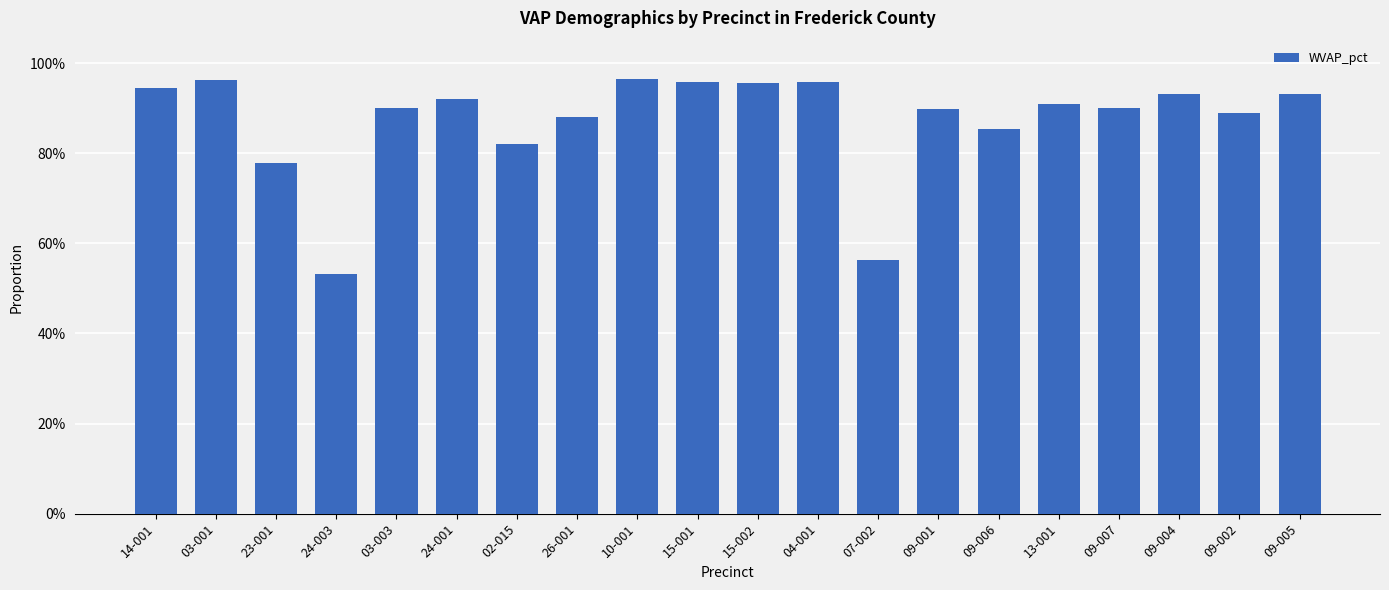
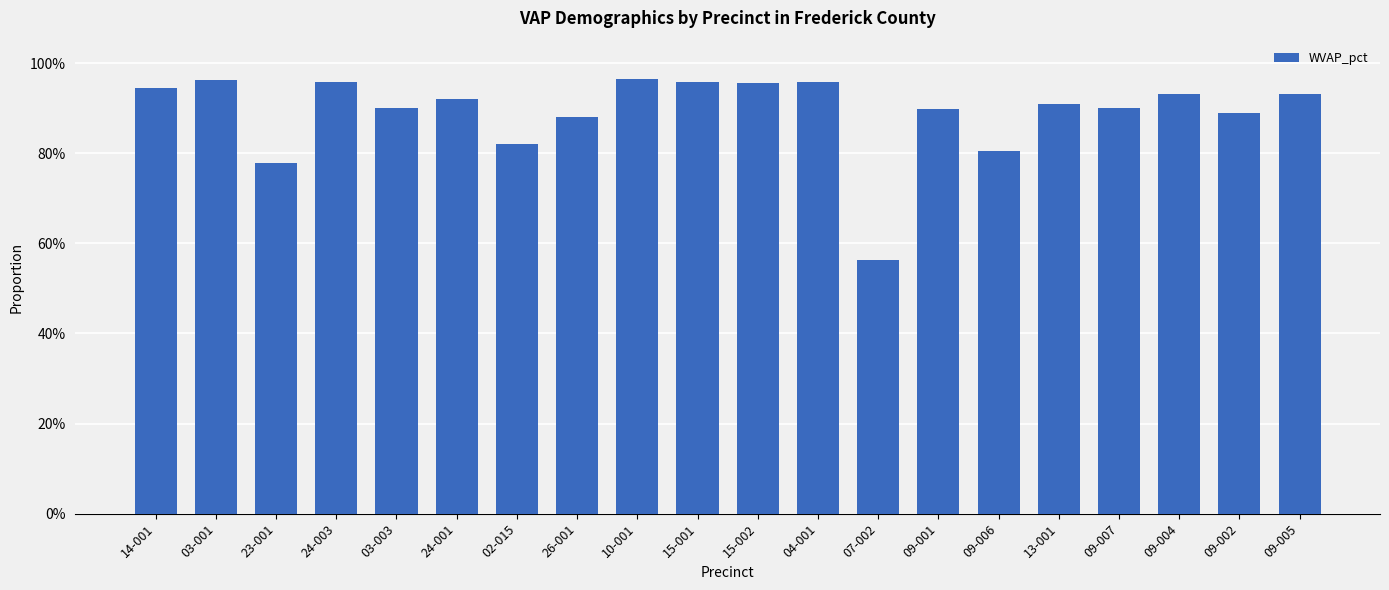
24-003: 53% -> 96%
09-006: 85% -> 80%
